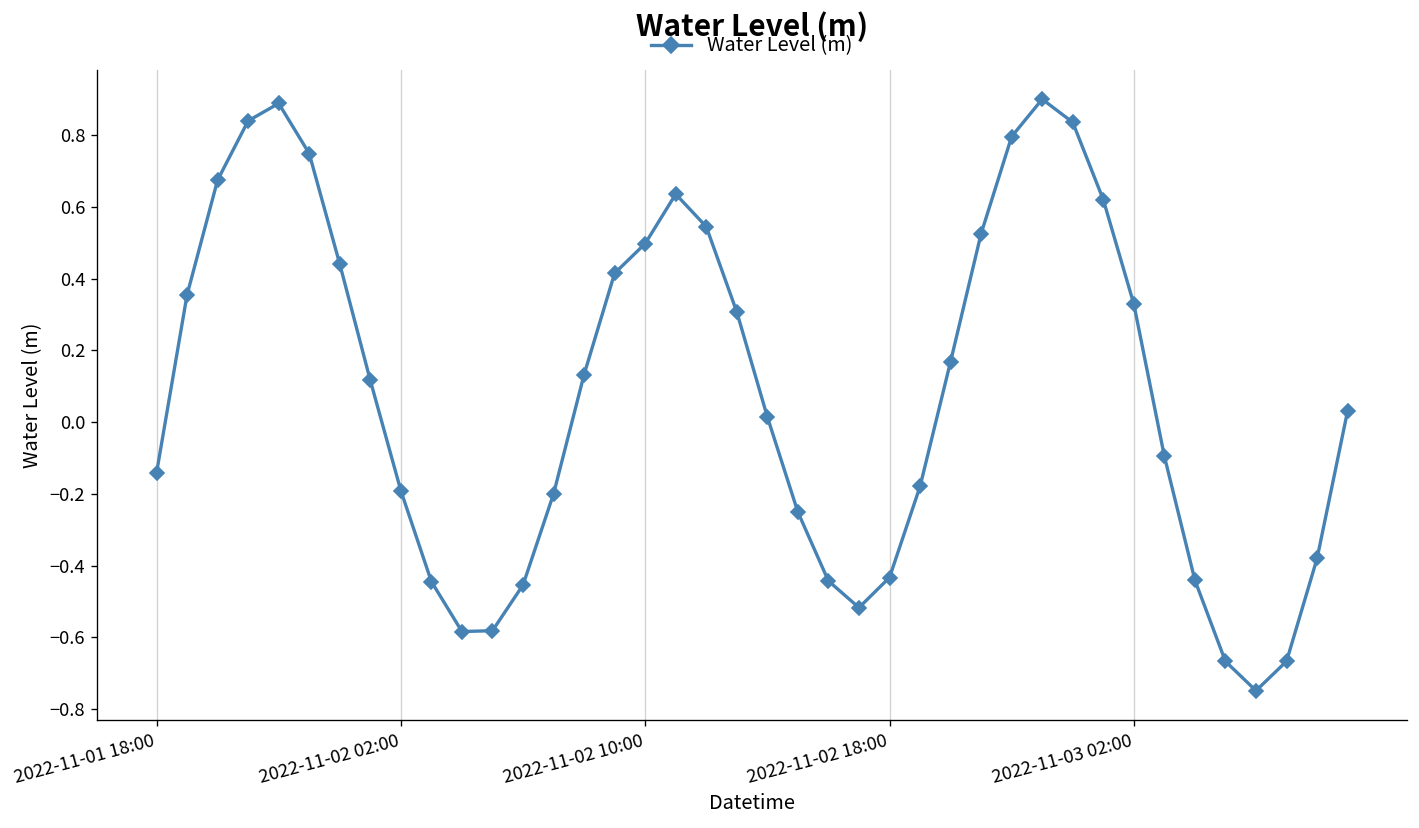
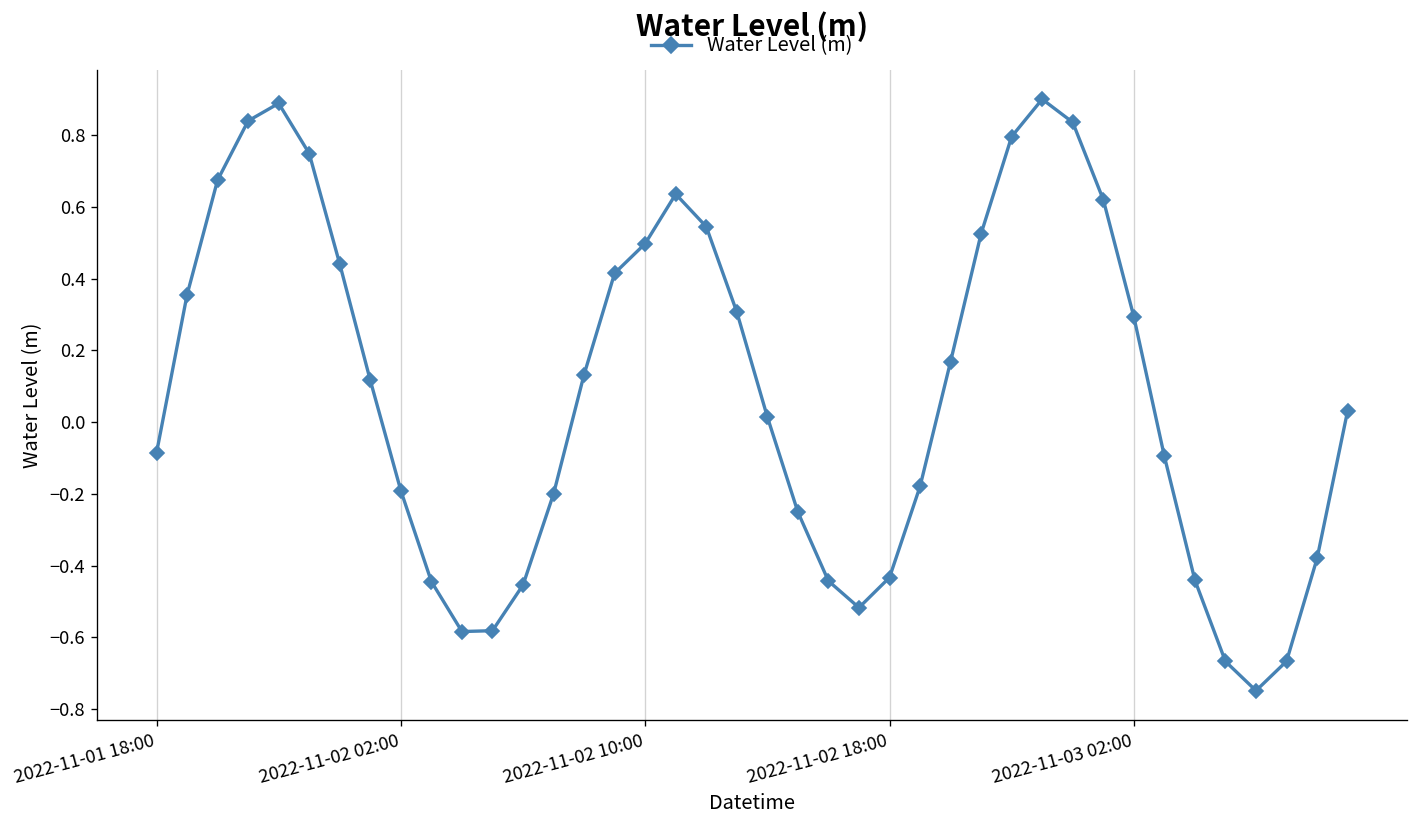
2022-11-01 18:00: -0.14 -> -0.09
2022-11-03 02:00: 0.33 -> 0.29
